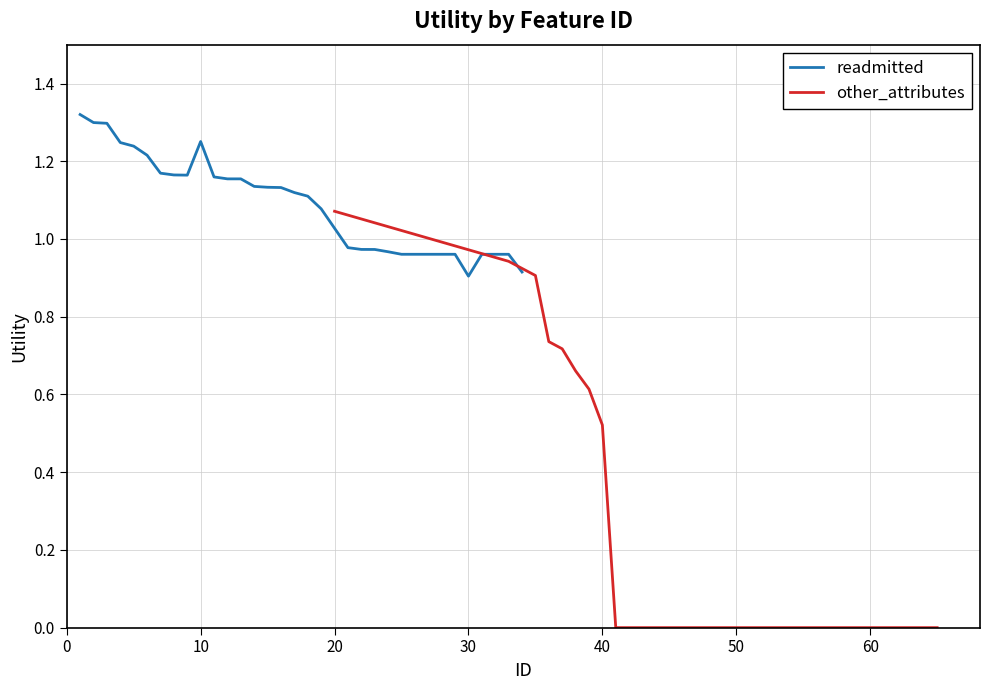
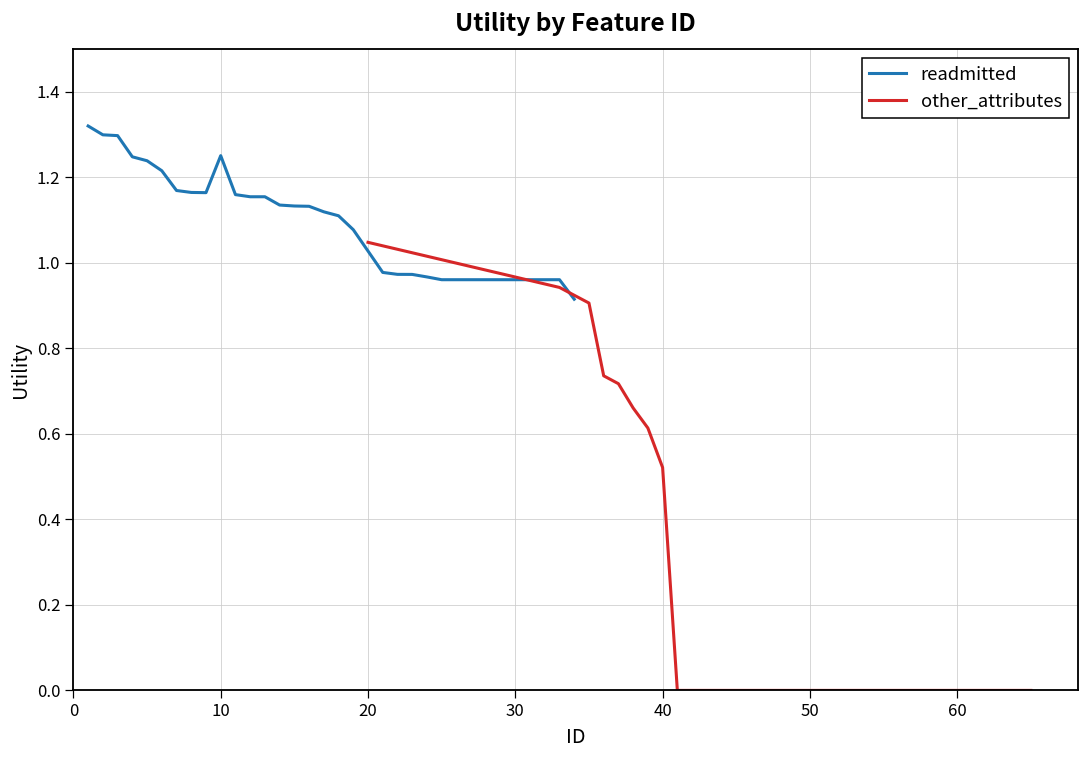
other_attributes, 20: 1.07 -> 1.05
readmitted, 30: 0.90 -> 0.96
